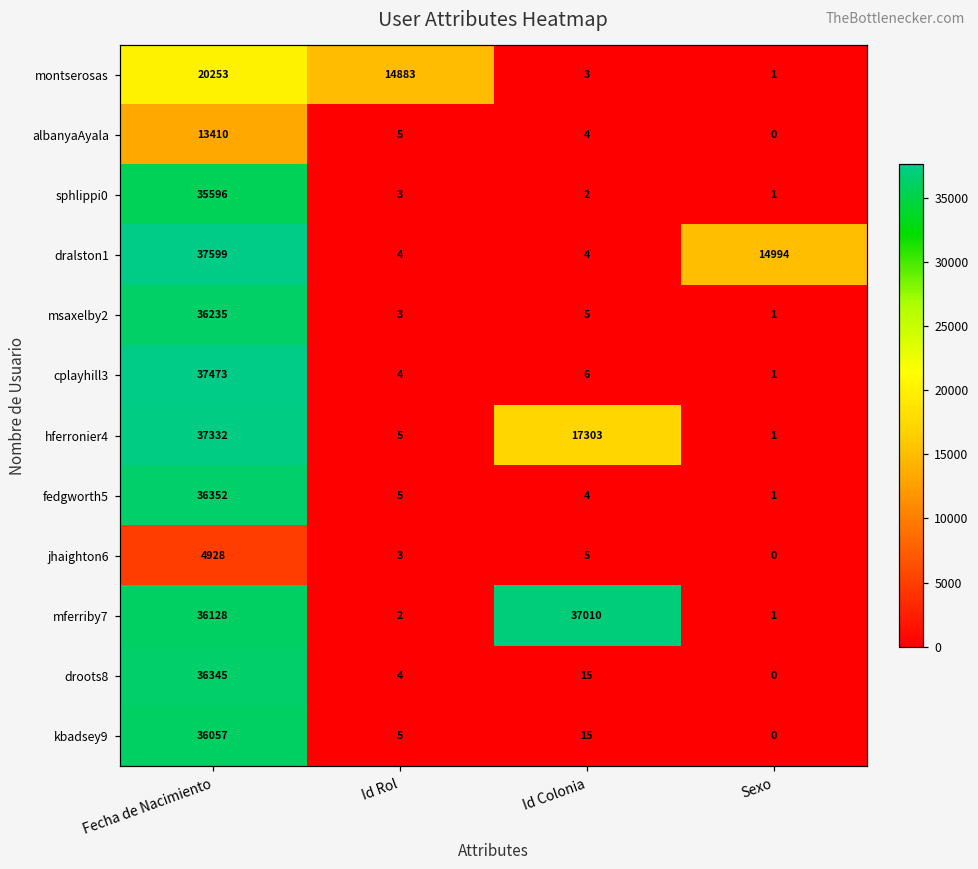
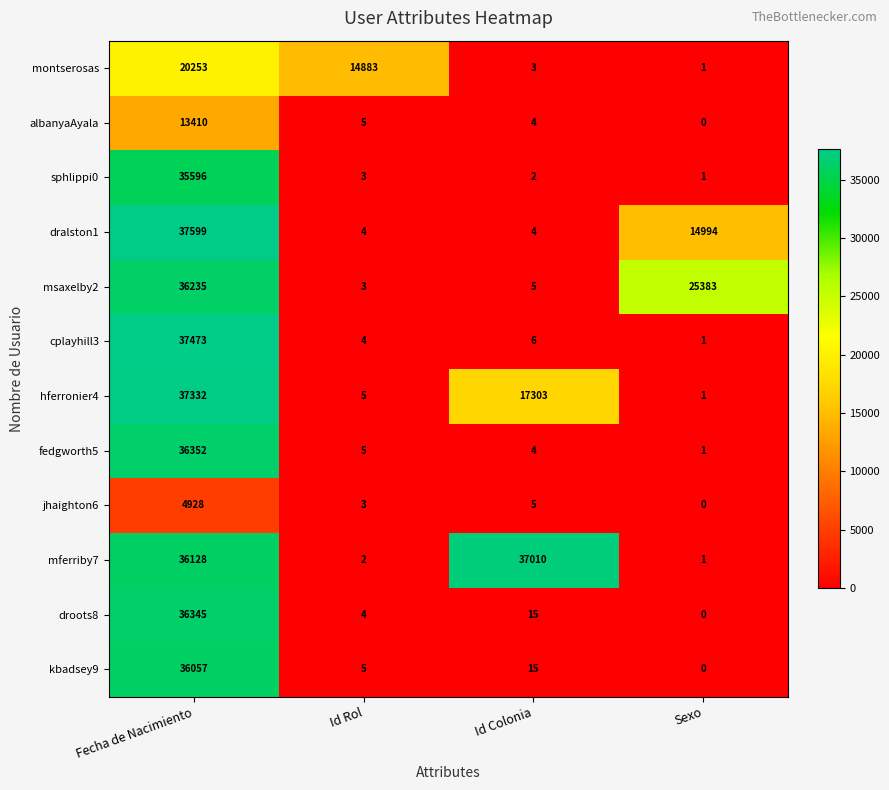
msaxelby2, Sexo: 1 -> 25383
